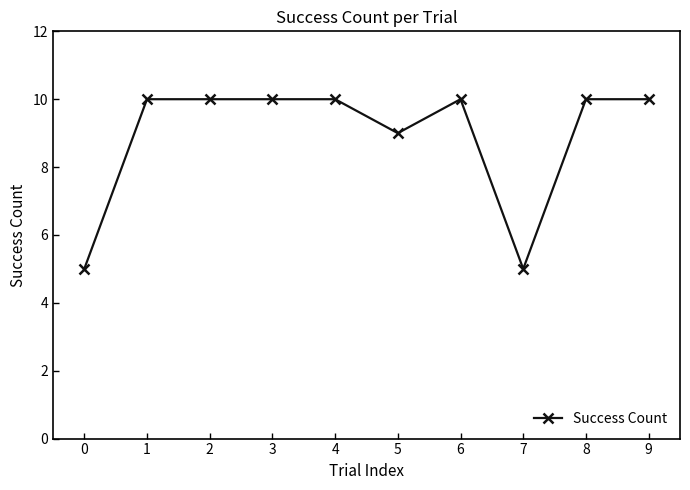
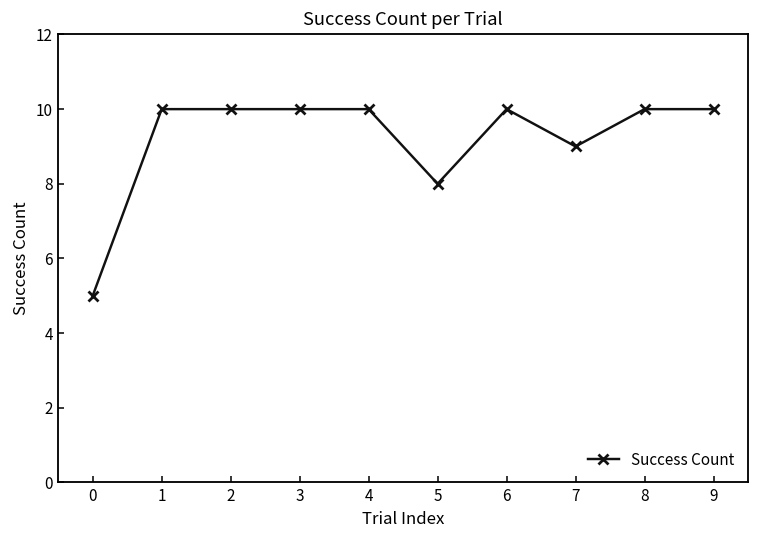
5: 9 -> 8
7: 5 -> 9
